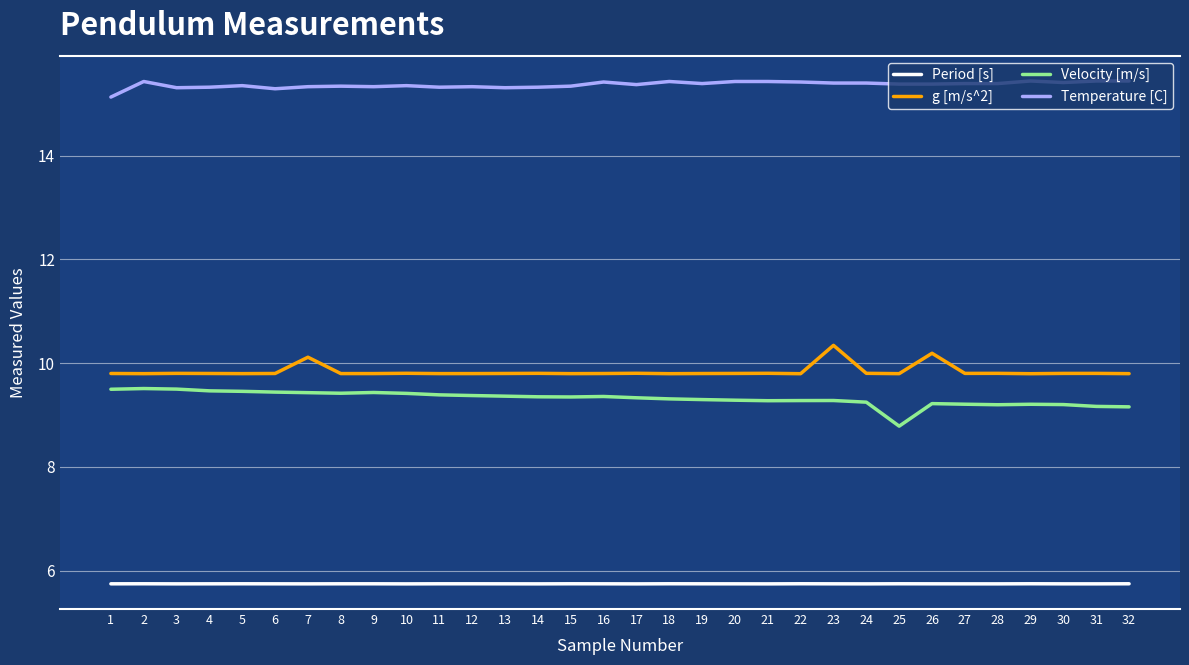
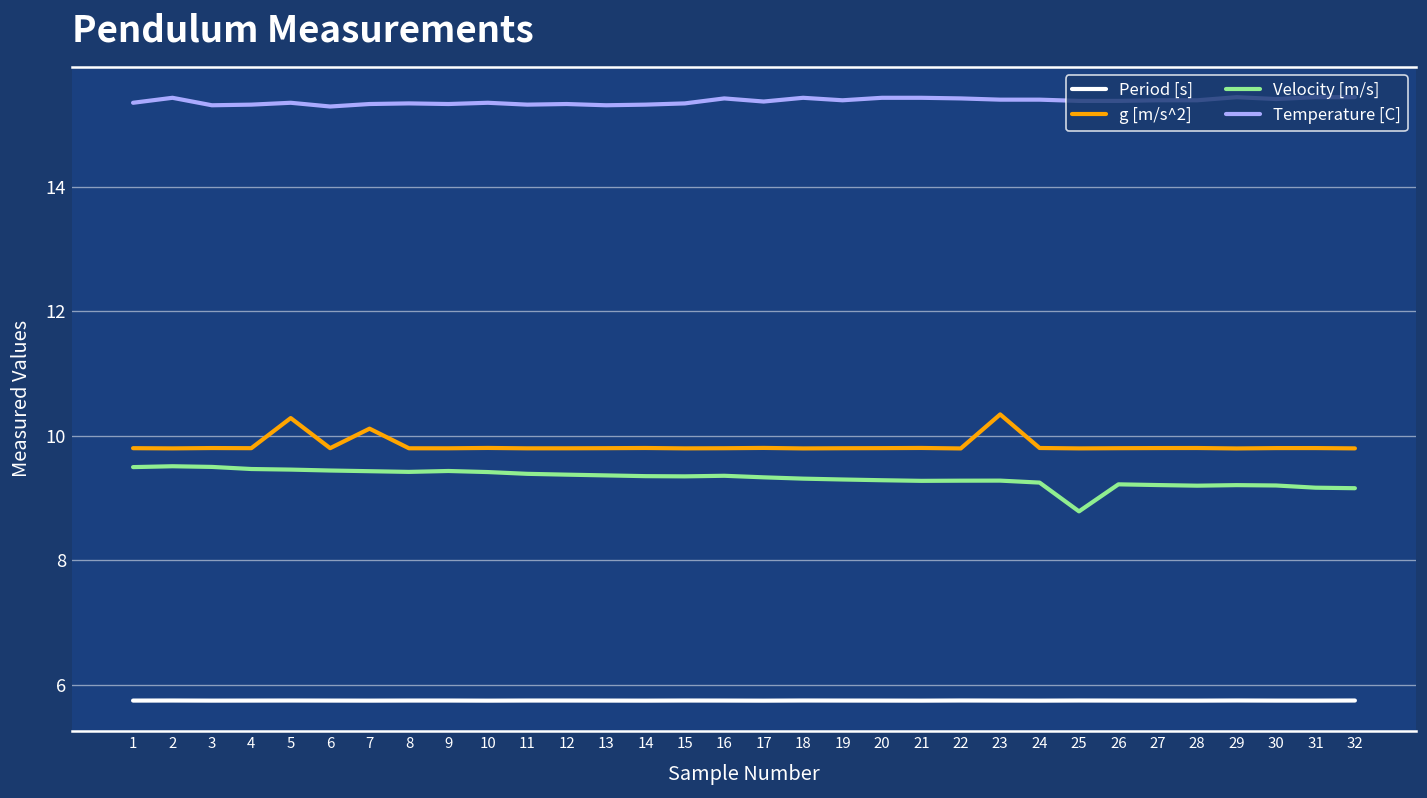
Temperature [C], 1: 15.1 -> 15.4
g [m/s^2], 5: 9.8 -> 10.3
g [m/s^2], 26: 10.2 -> 9.8
